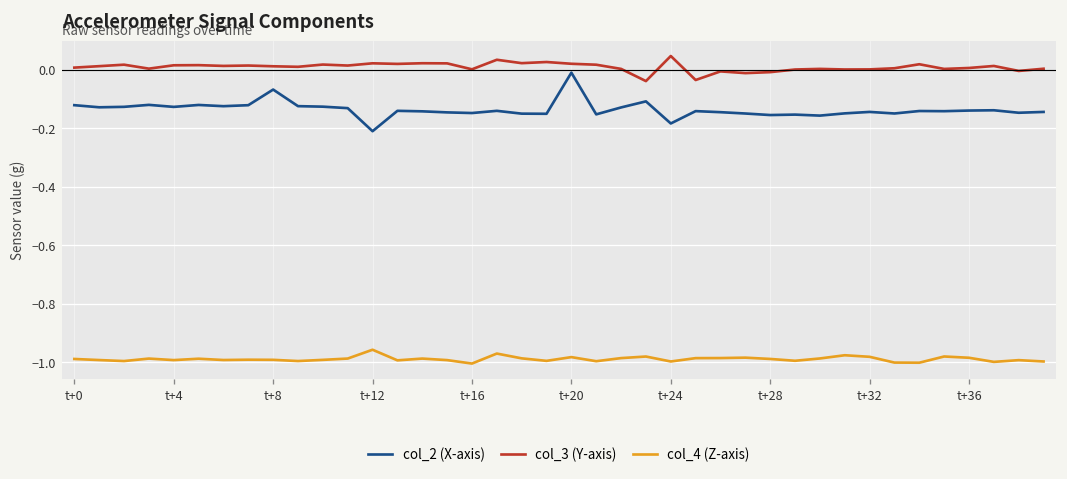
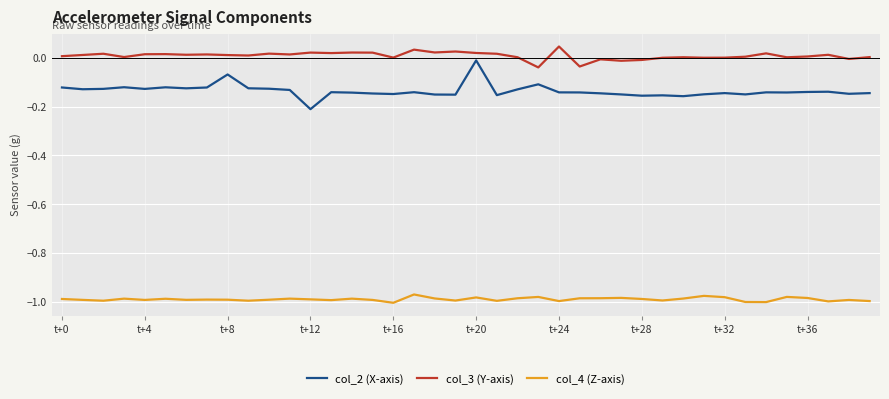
col_4 (Z-axis), t+12: -0.96 -> -0.99
col_2 (X-axis), t+24: -0.18 -> -0.14
